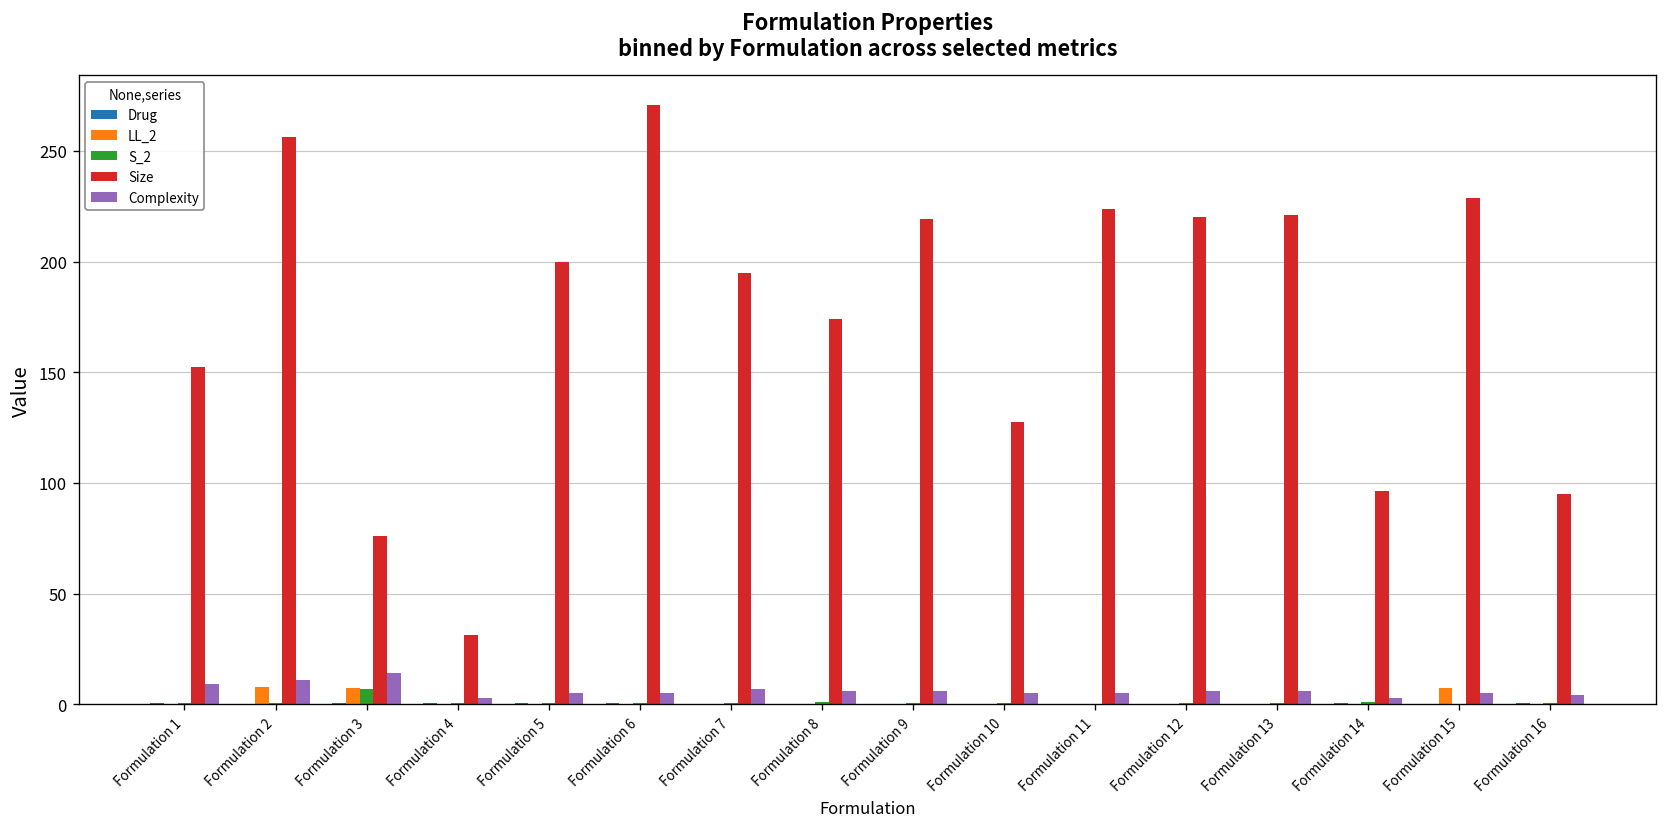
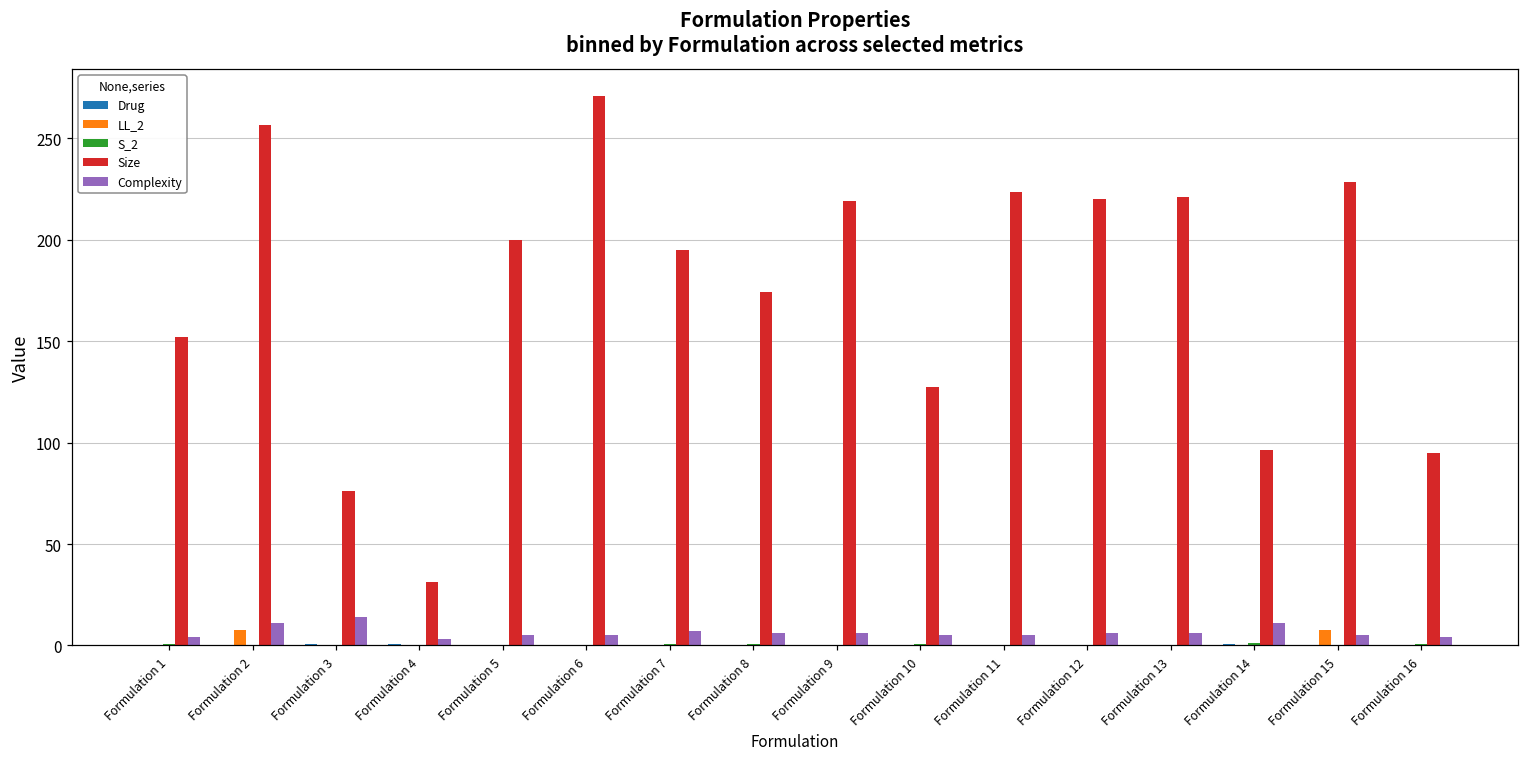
Complexity, Formulation 1: 9 -> 4
LL_2, Formulation 3: 7 -> 0
S_2, Formulation 3: 7 -> 0
Complexity, Formulation 14: 3 -> 11
